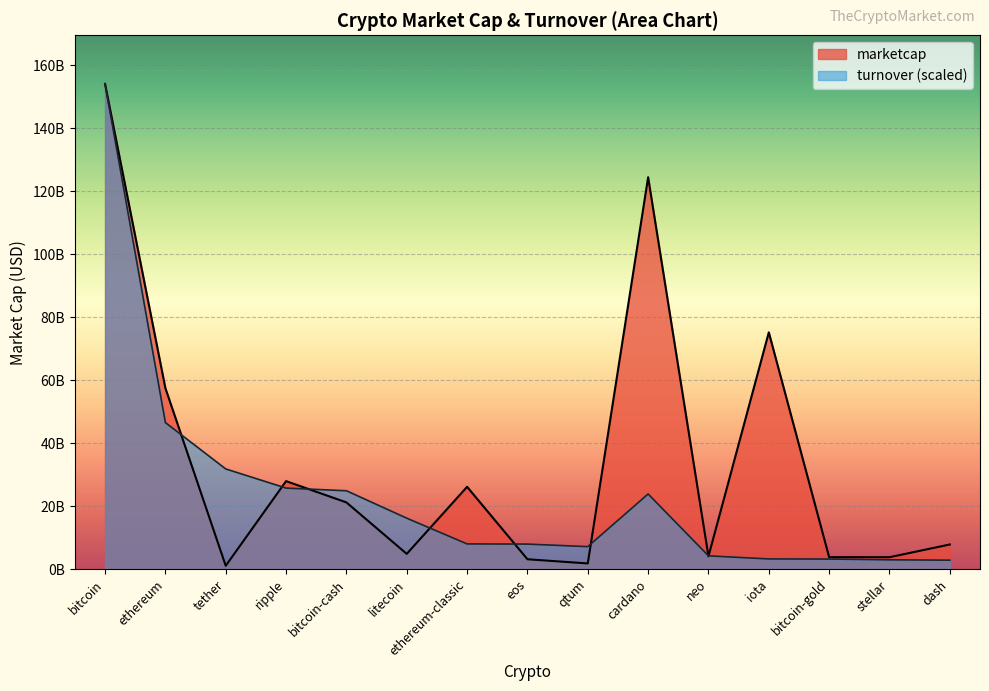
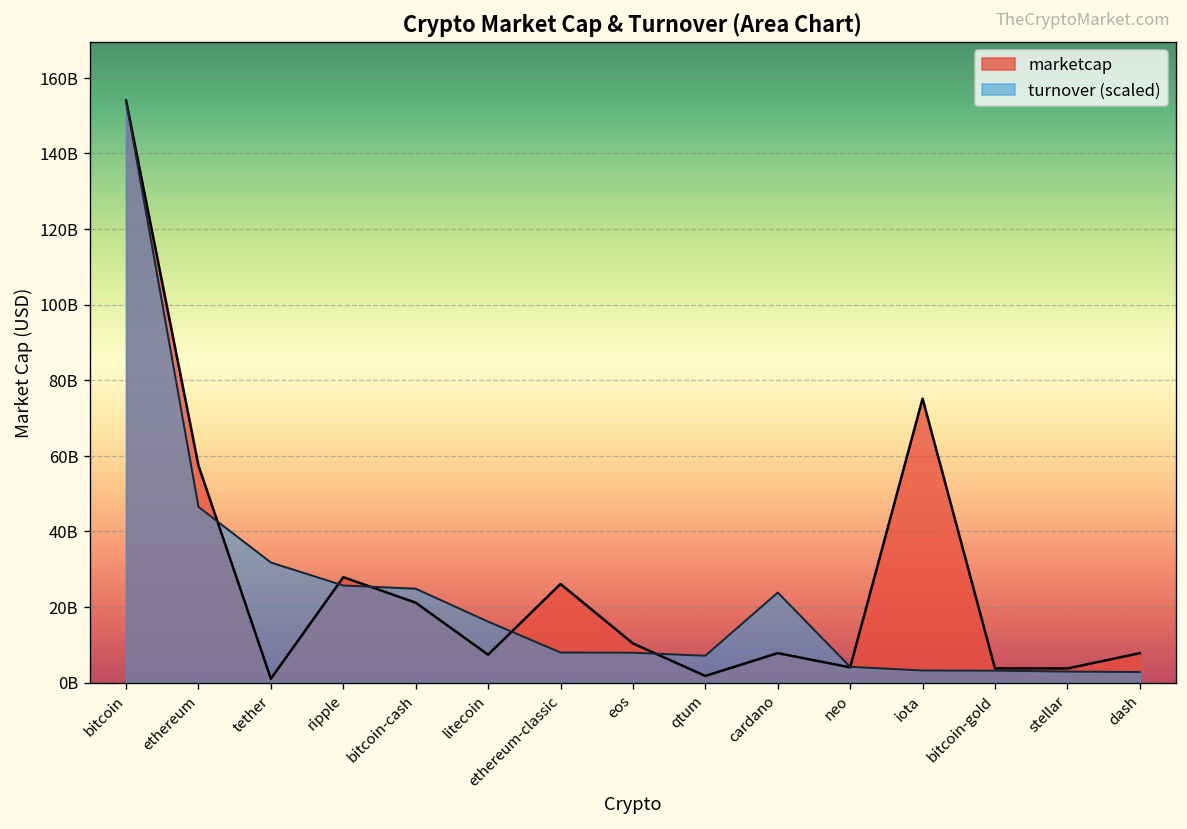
marketcap, litecoin: 5000000000 -> 7000000000
marketcap, eos: 3000000000 -> 10000000000
marketcap, cardano: 124000000000 -> 8000000000
